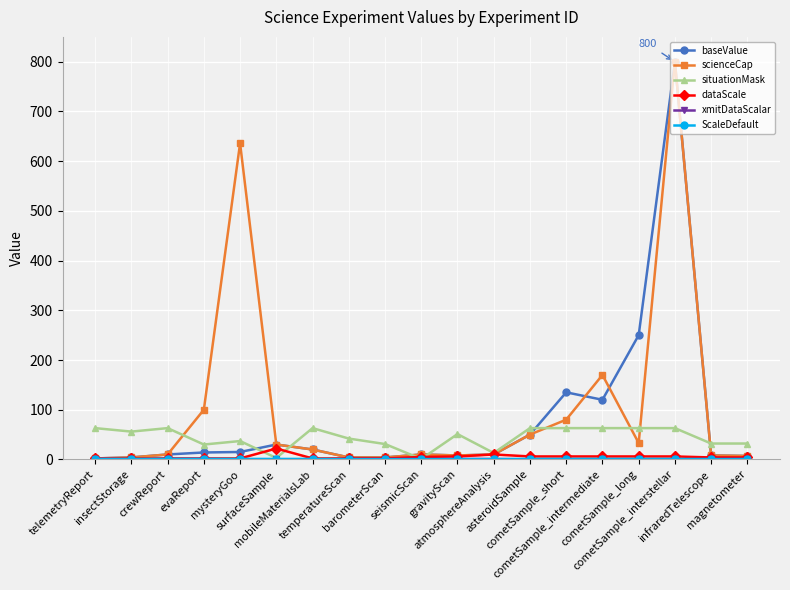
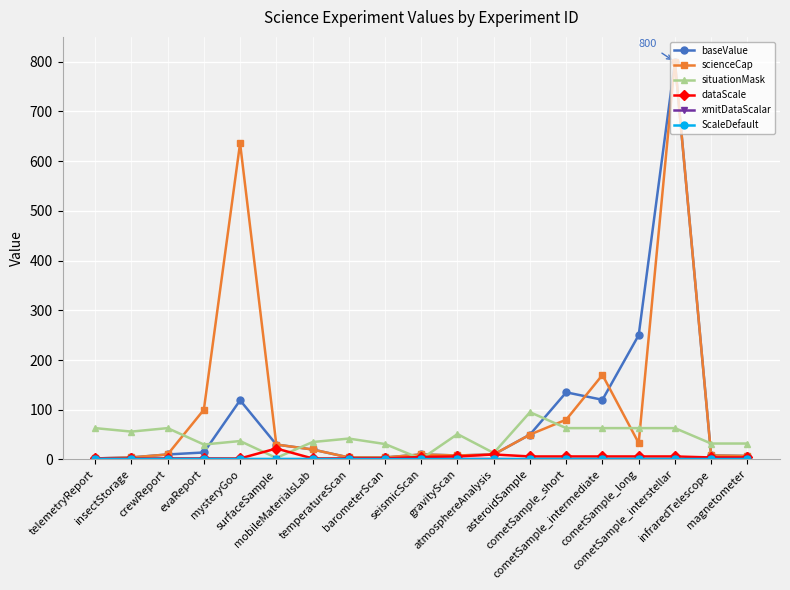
baseValue, mysteryGoo: 20 -> 120
situationMask, mobileMaterialsLab: 60 -> 40
situationMask, asteroidSample: 60 -> 100
